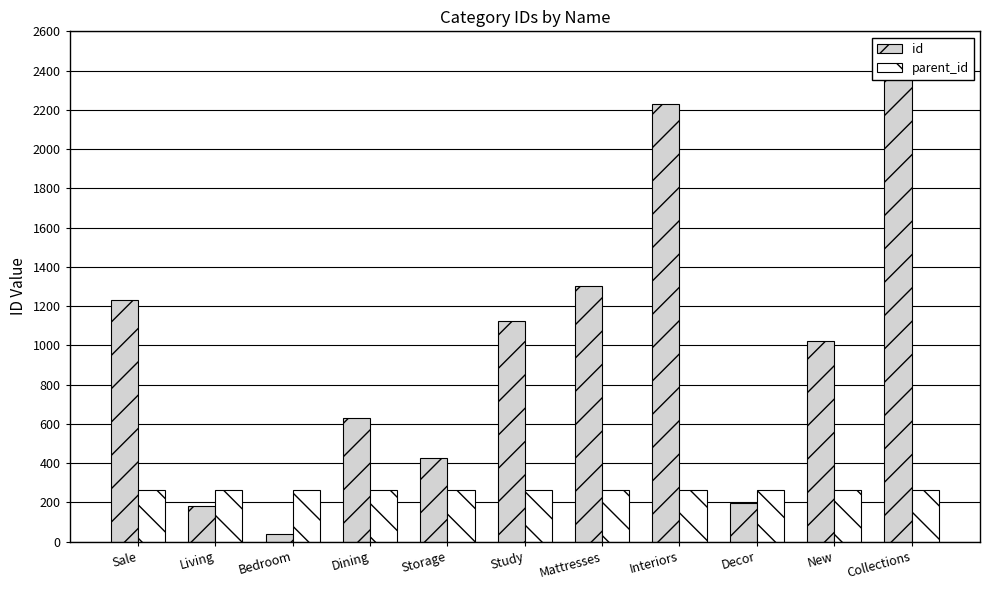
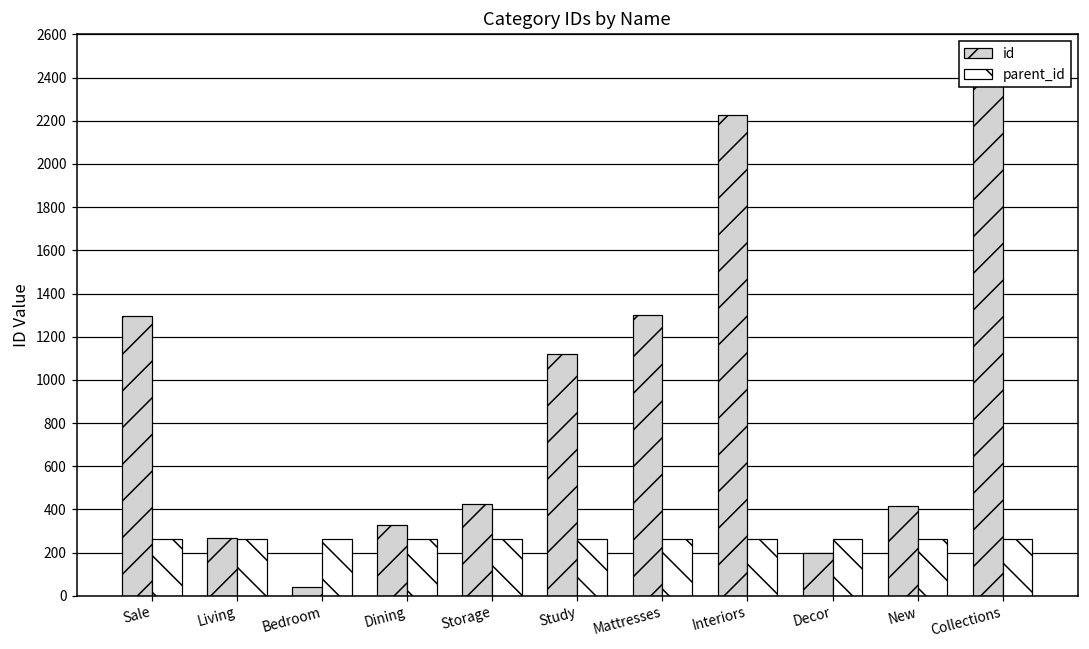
id, Sale: 1230 -> 1300
id, Living: 180 -> 270
id, Dining: 630 -> 330
id, New: 1020 -> 420
